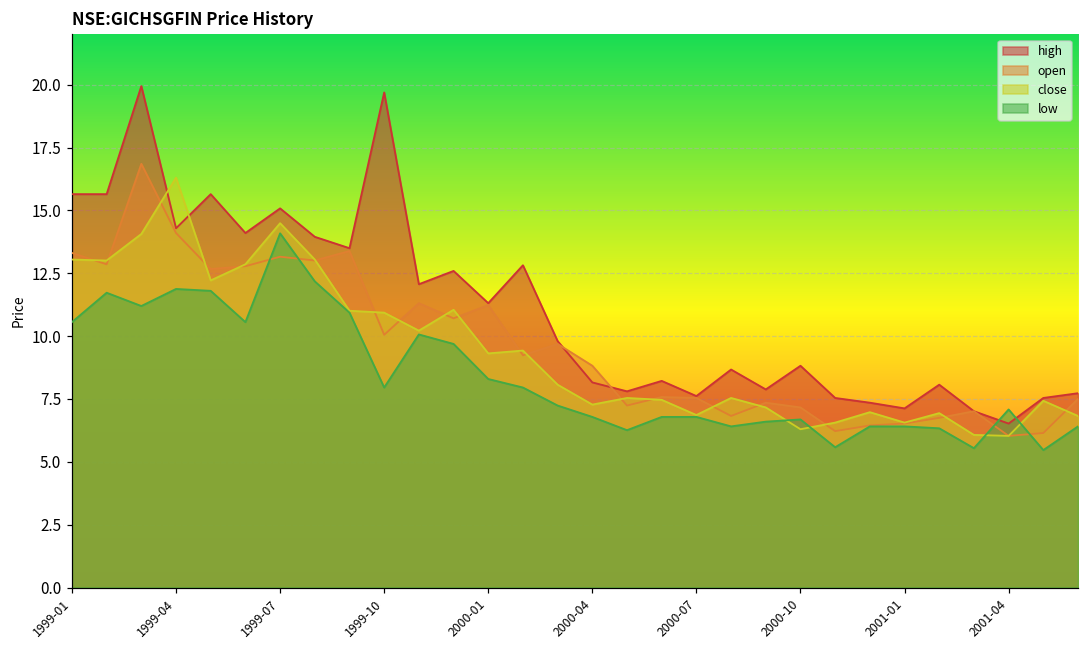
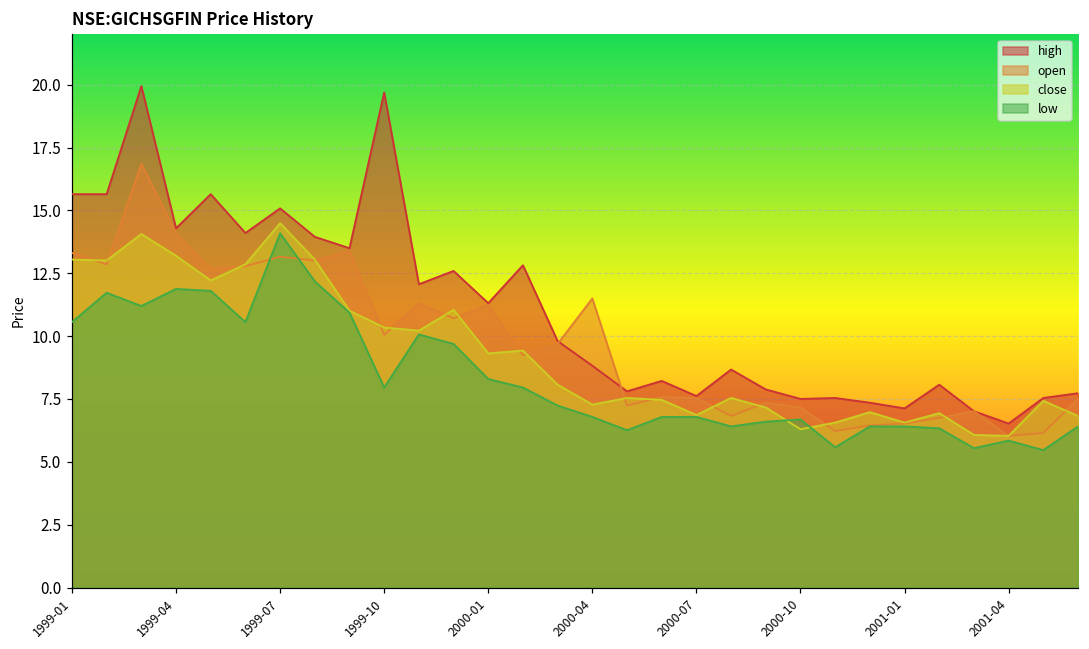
close, 1999-04: 16.3 -> 13.2
close, 1999-10: 10.9 -> 10.3
high, 2000-04: 8.2 -> 8.8
open, 2000-04: 8.8 -> 11.5
high, 2000-10: 8.8 -> 7.5
low, 2001-04: 7.1 -> 5.8
